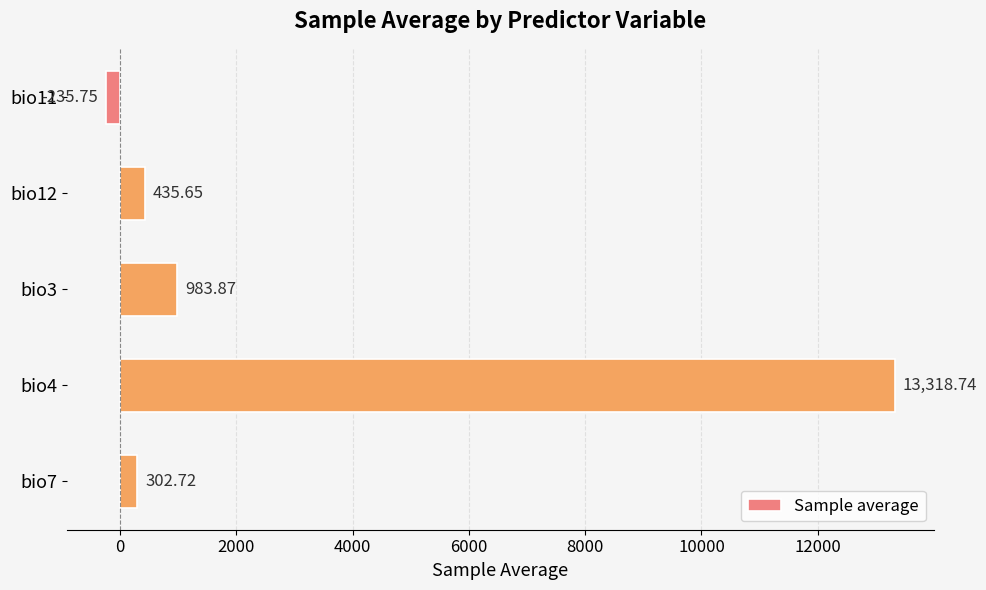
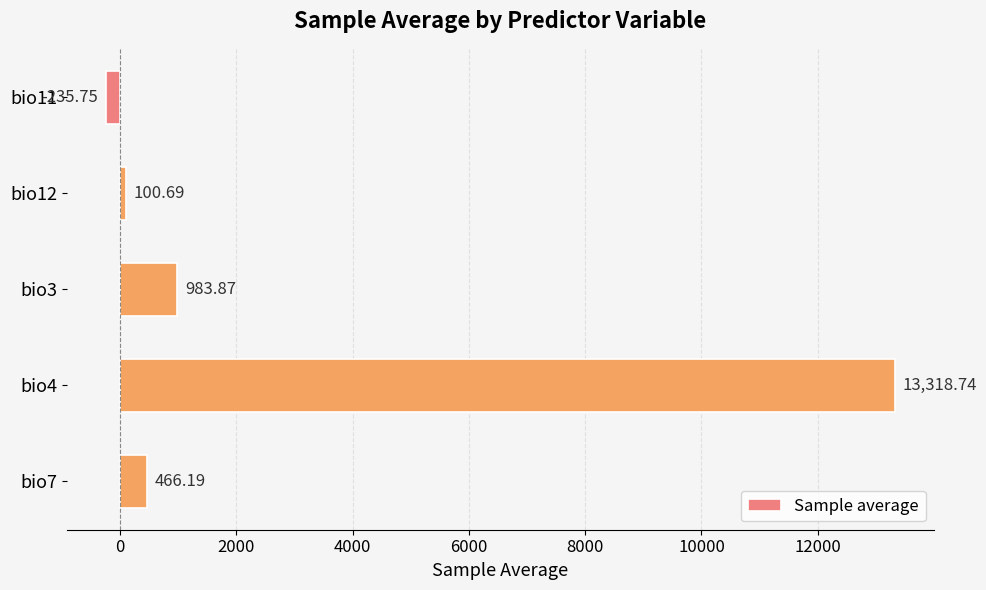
bio12: 435.65 -> 100.69
bio7: 302.72 -> 466.19
